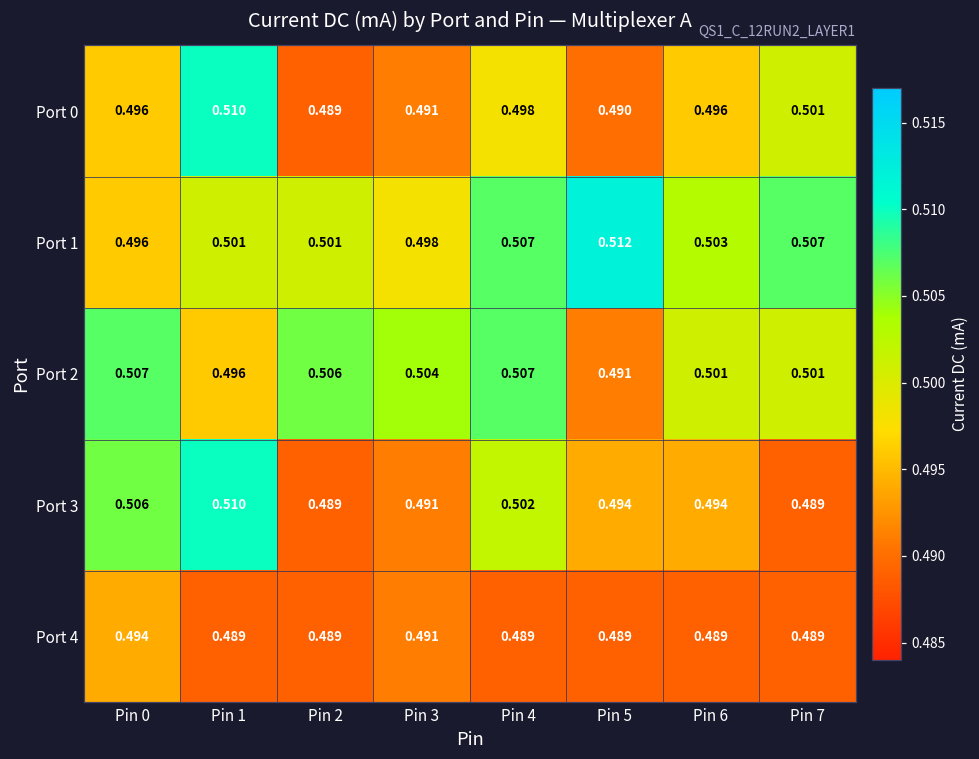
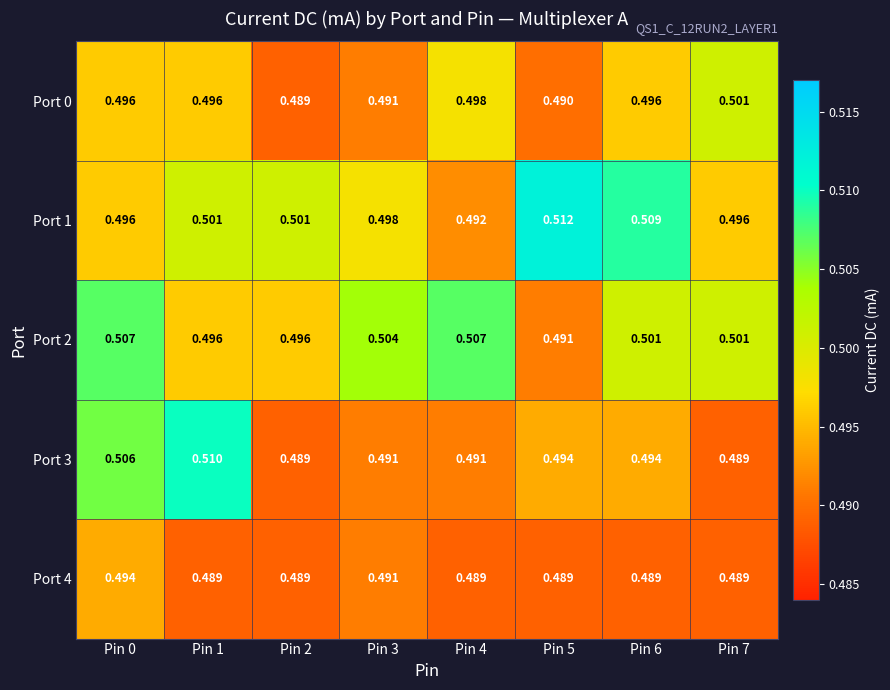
Port 0, Pin 1: 0.510 -> 0.496
Port 1, Pin 4: 0.507 -> 0.492
Port 1, Pin 6: 0.503 -> 0.509
Port 1, Pin 7: 0.507 -> 0.496
Port 2, Pin 2: 0.506 -> 0.496
Port 3, Pin 4: 0.502 -> 0.491
